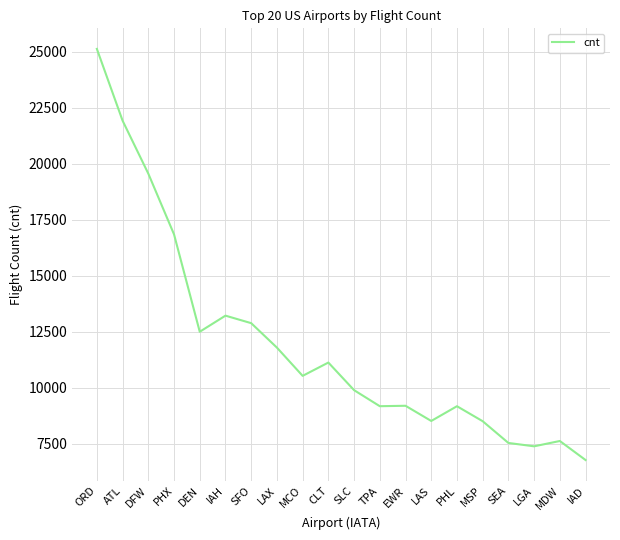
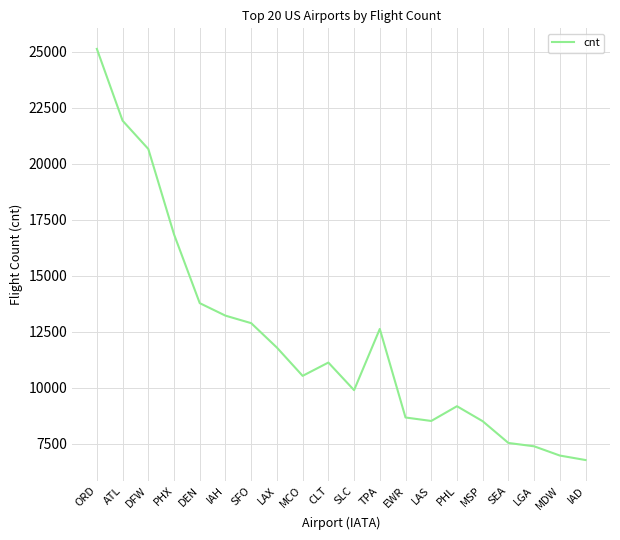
DFW: 19600 -> 20700
DEN: 12500 -> 13800
TPA: 9200 -> 12600
EWR: 9200 -> 8700
MDW: 7600 -> 7000
